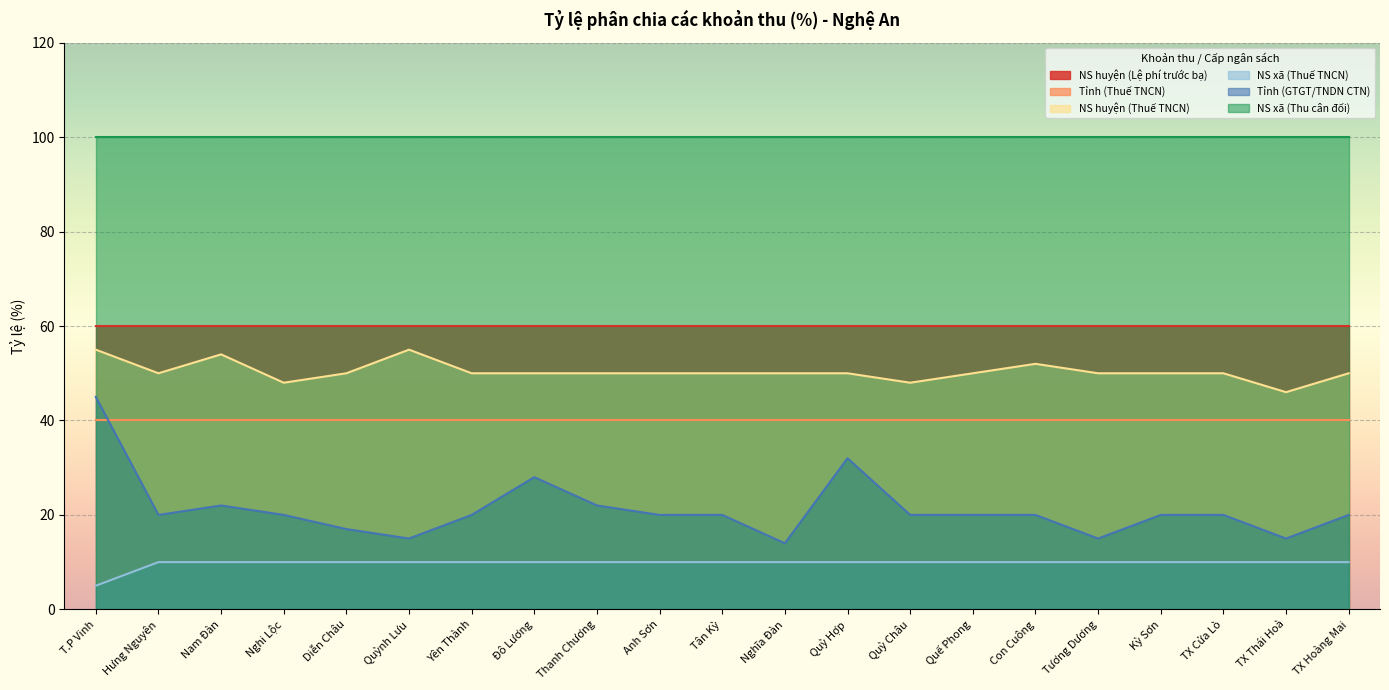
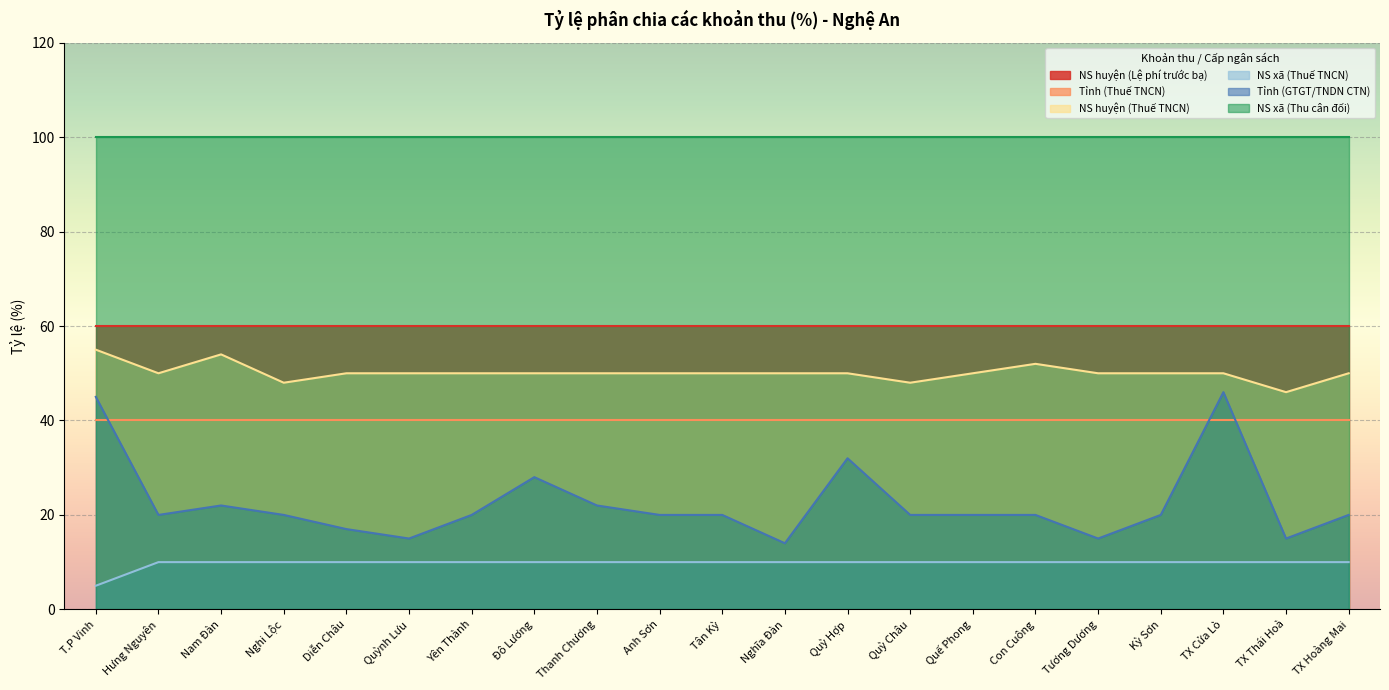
NS huyện (Thuế TNCN), Quỳnh Lưu: 55 -> 50
Tỉnh (GTGT/TNDN CTN), TX Cửa Lò: 20 -> 46
